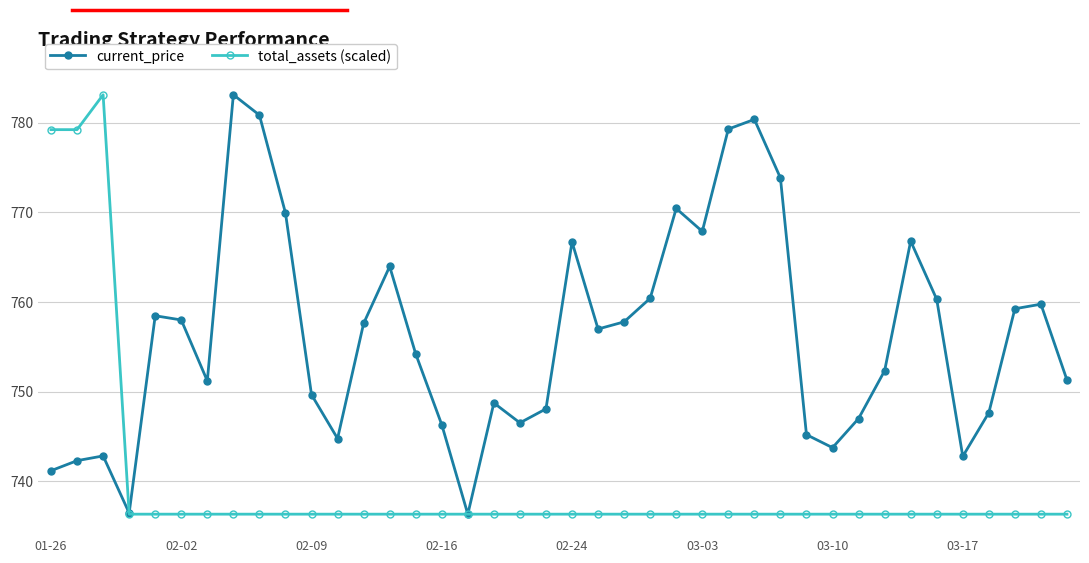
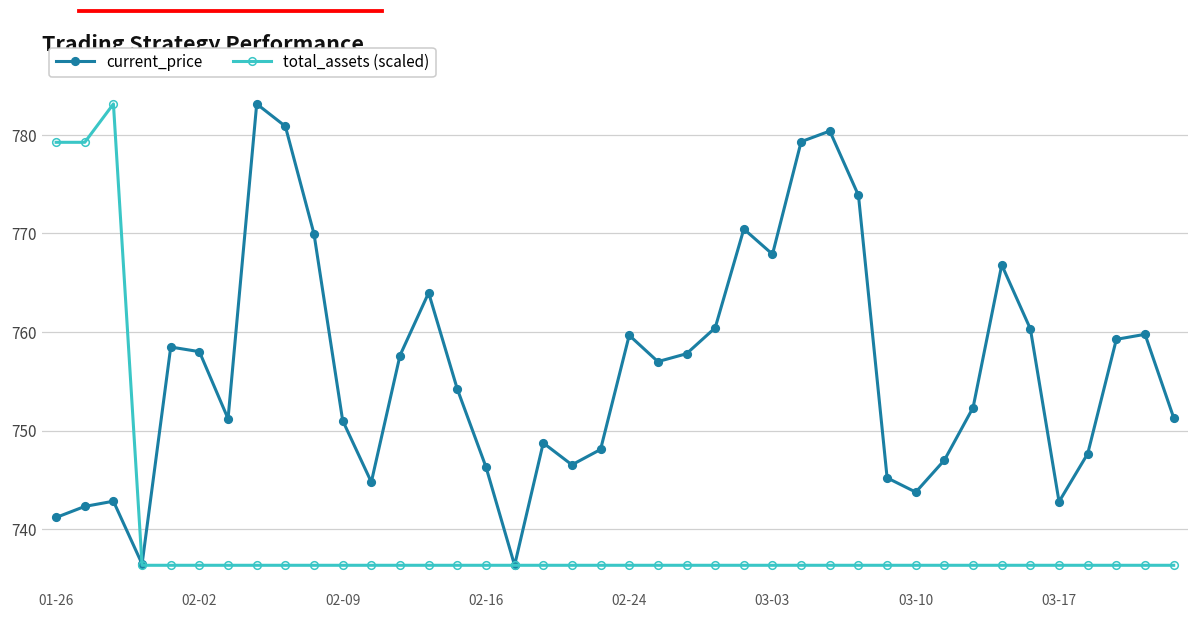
current_price, 02-09: 750 -> 751
current_price, 02-24: 767 -> 760
